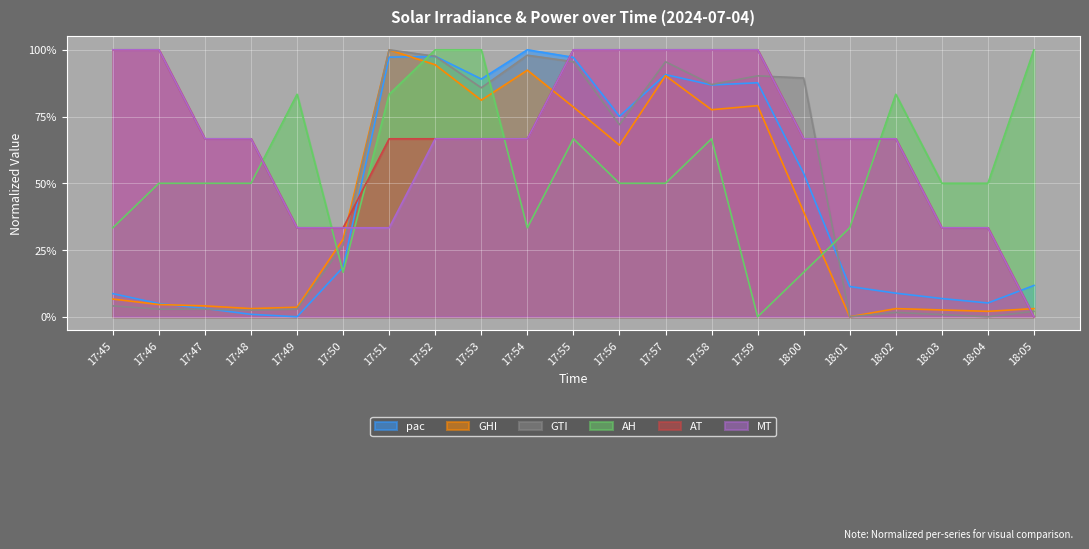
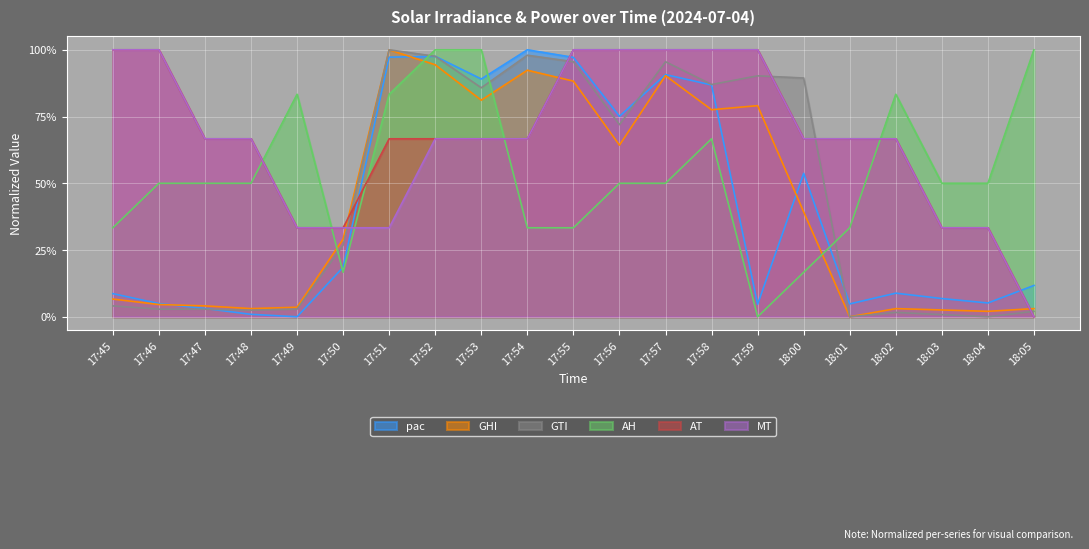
GHI, 17:55: 79% -> 88%
AH, 17:55: 67% -> 33%
pac, 17:59: 88% -> 5%
pac, 18:01: 11% -> 5%
